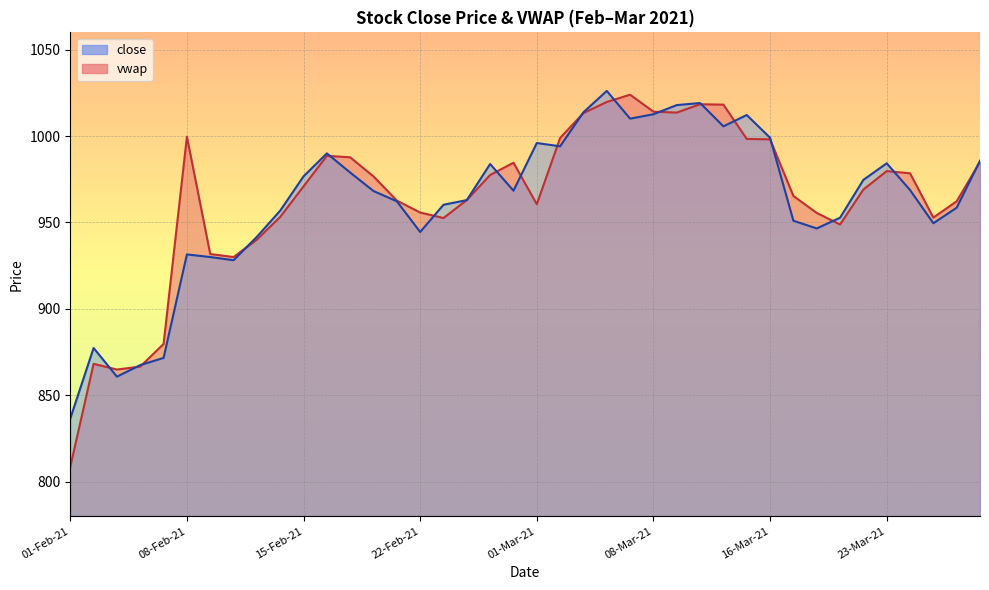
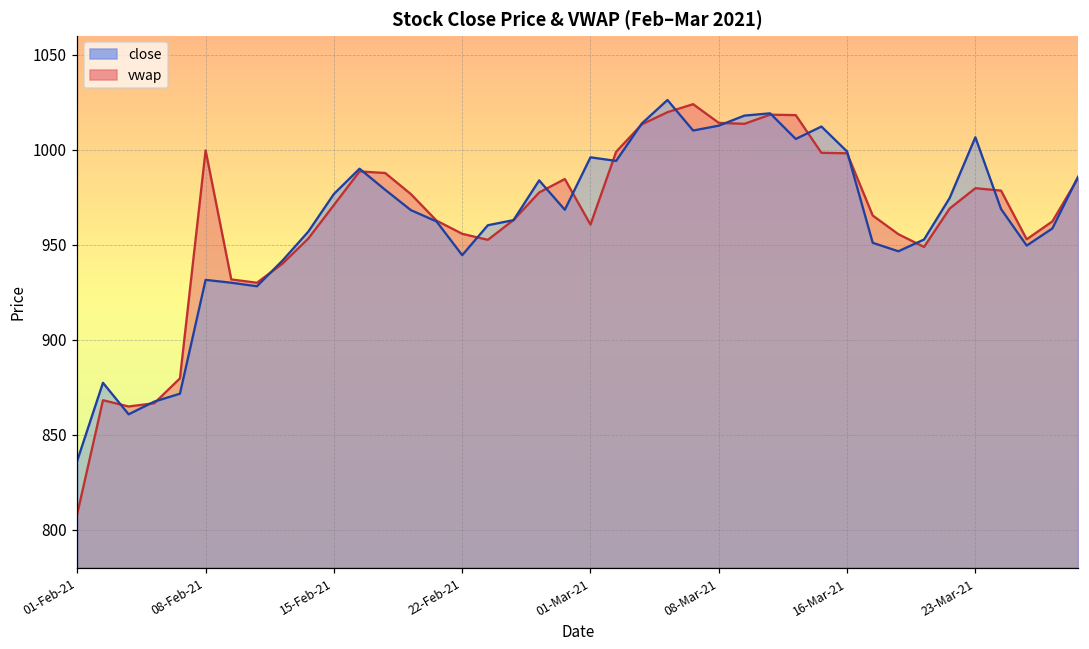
close, 23-Mar-21: 984 -> 1007
